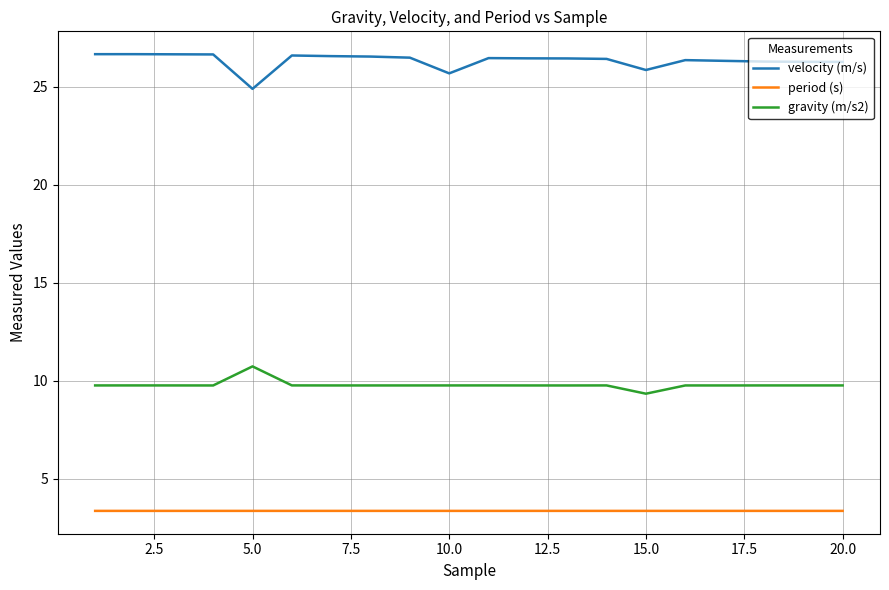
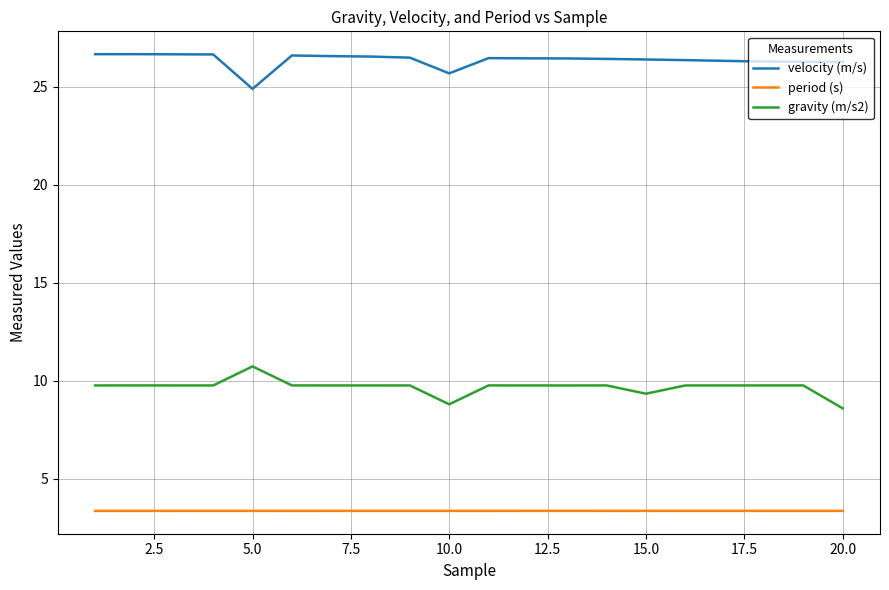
gravity (m/s2), 10.0: 9.8 -> 8.8
velocity (m/s), 15.0: 25.8 -> 26.4
gravity (m/s2), 20.0: 9.8 -> 8.6
